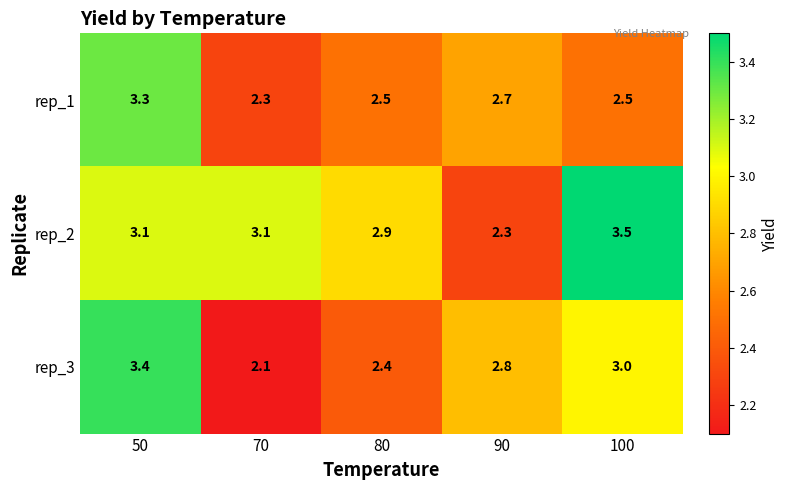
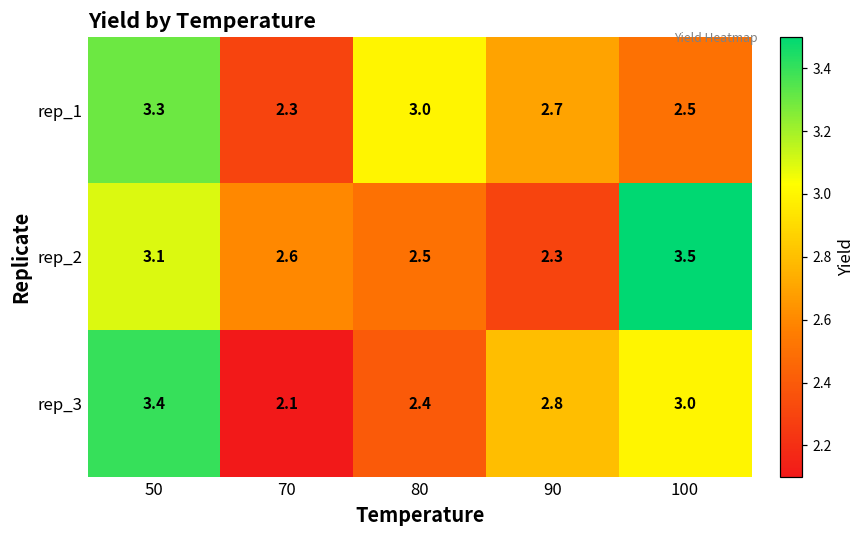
rep_1, 80: 2.5 -> 3.0
rep_2, 70: 3.1 -> 2.6
rep_2, 80: 2.9 -> 2.5
